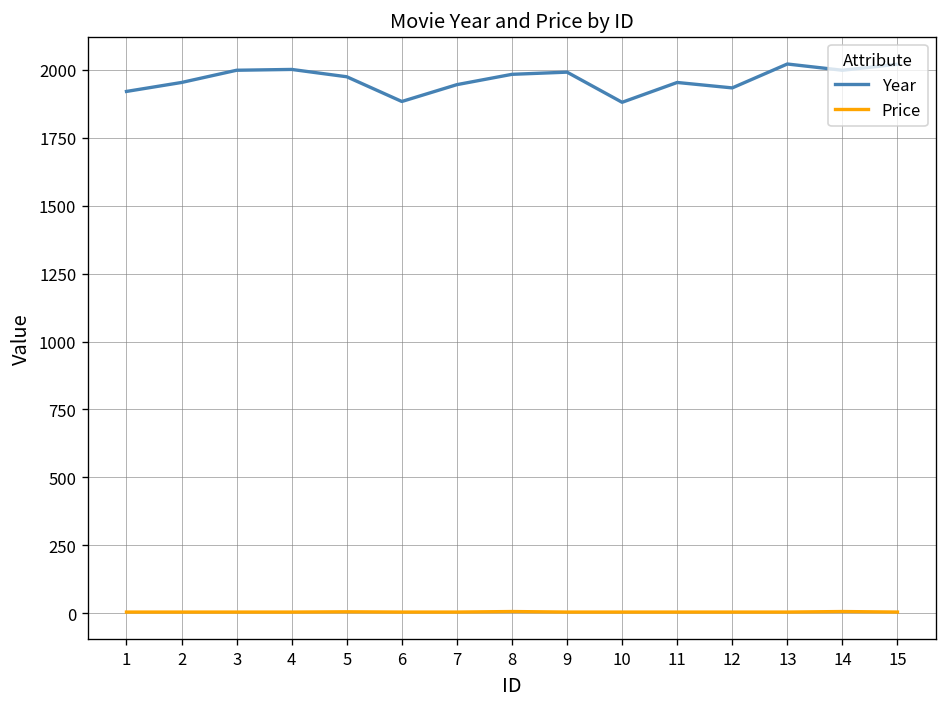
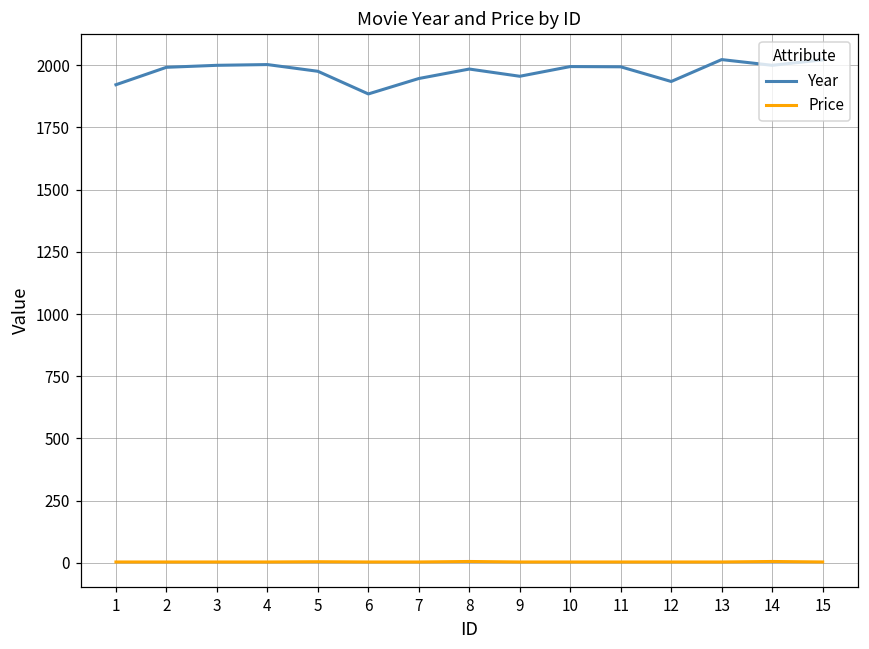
Year, 2: 1950 -> 1990
Year, 9: 1990 -> 1960
Year, 10: 1880 -> 1990
Year, 11: 1950 -> 1990
